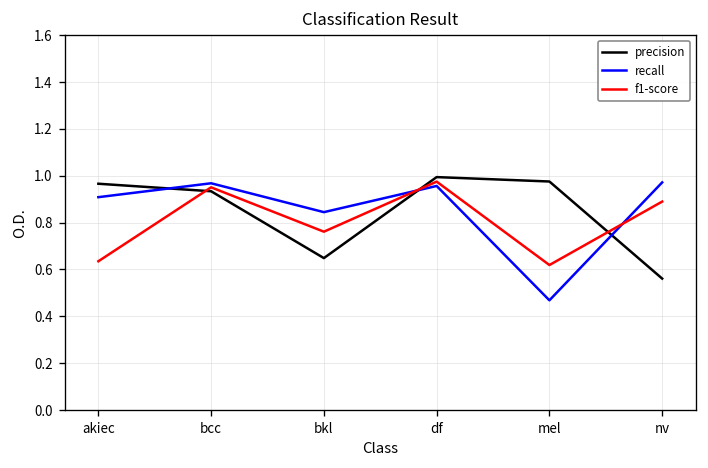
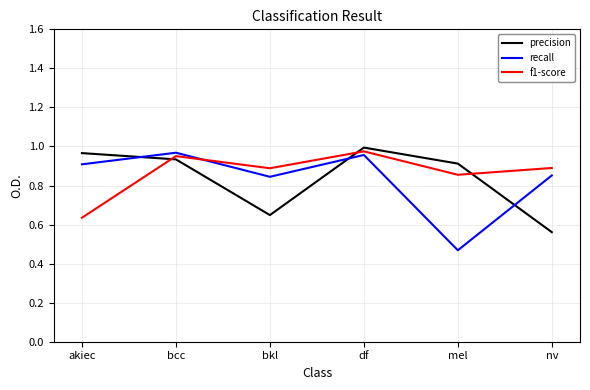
f1-score, bkl: 0.76 -> 0.89
precision, mel: 0.98 -> 0.91
f1-score, mel: 0.62 -> 0.86
recall, nv: 0.97 -> 0.85
